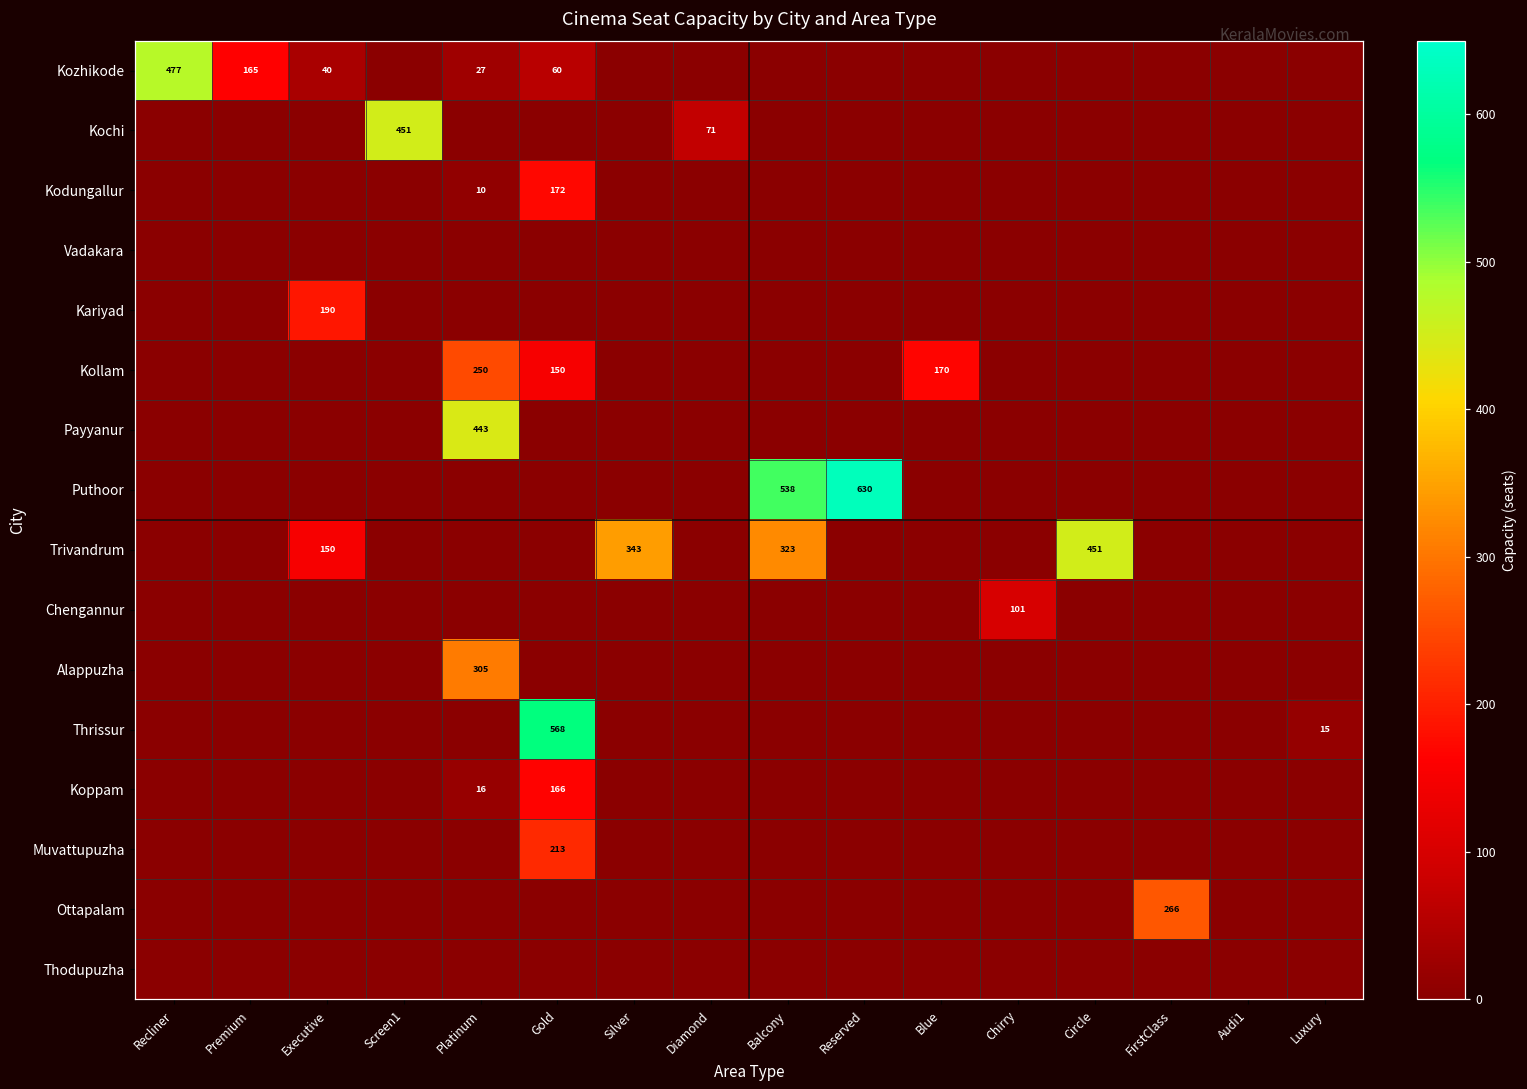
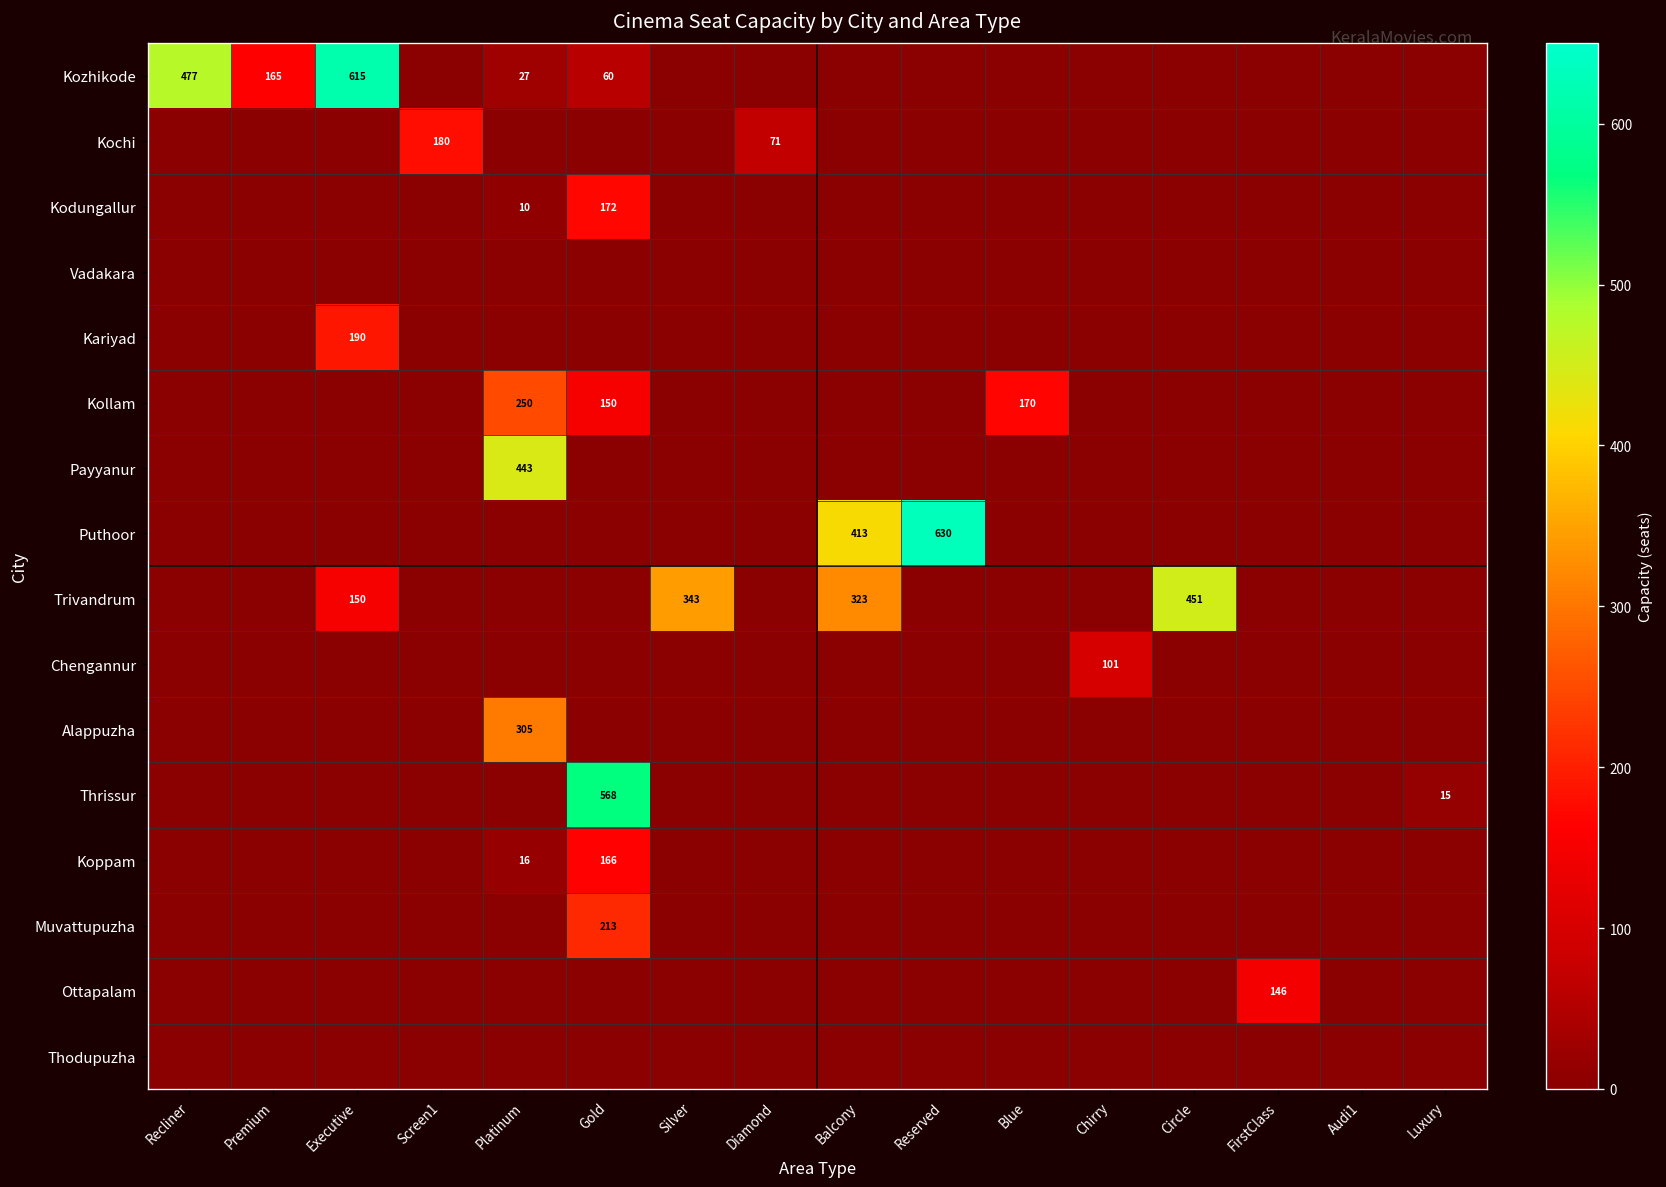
Kozhikode, Executive: 40 -> 615
Kochi, Screen1: 451 -> 180
Puthoor, Balcony: 538 -> 413
Ottapalam, FirstClass: 266 -> 146
